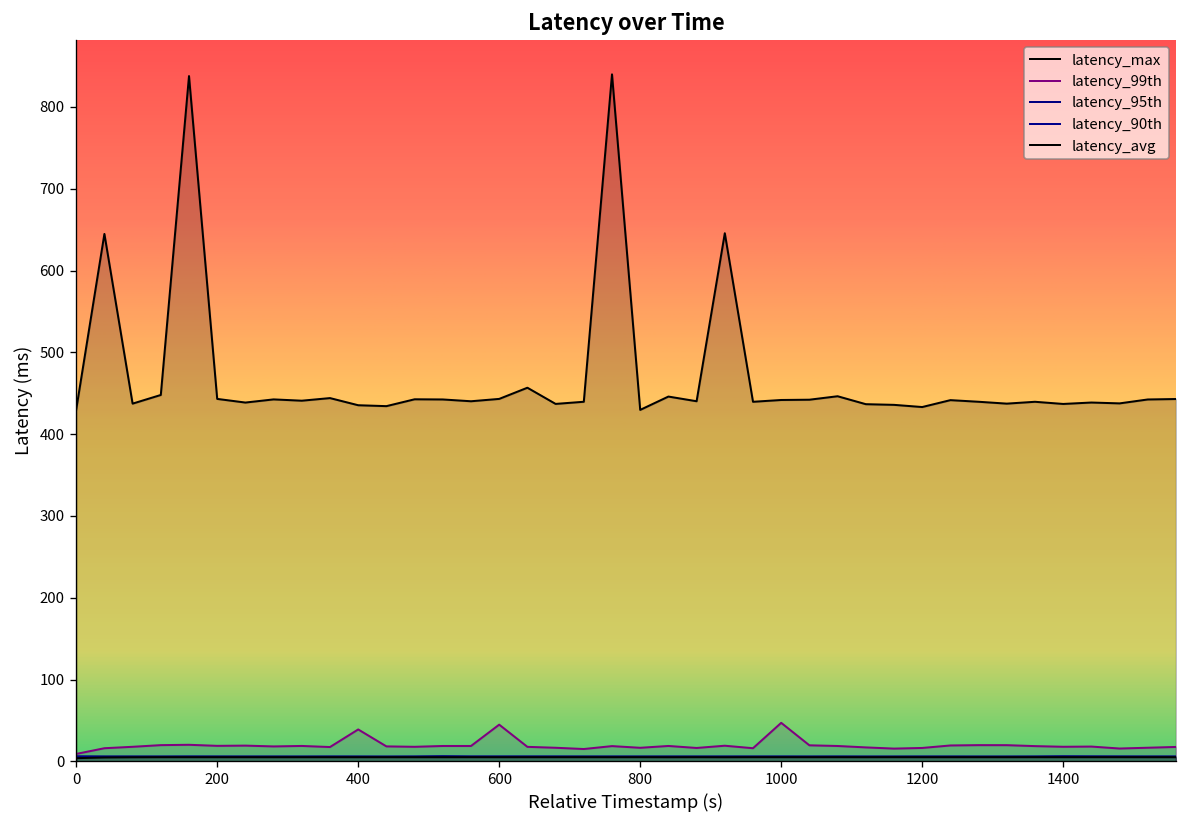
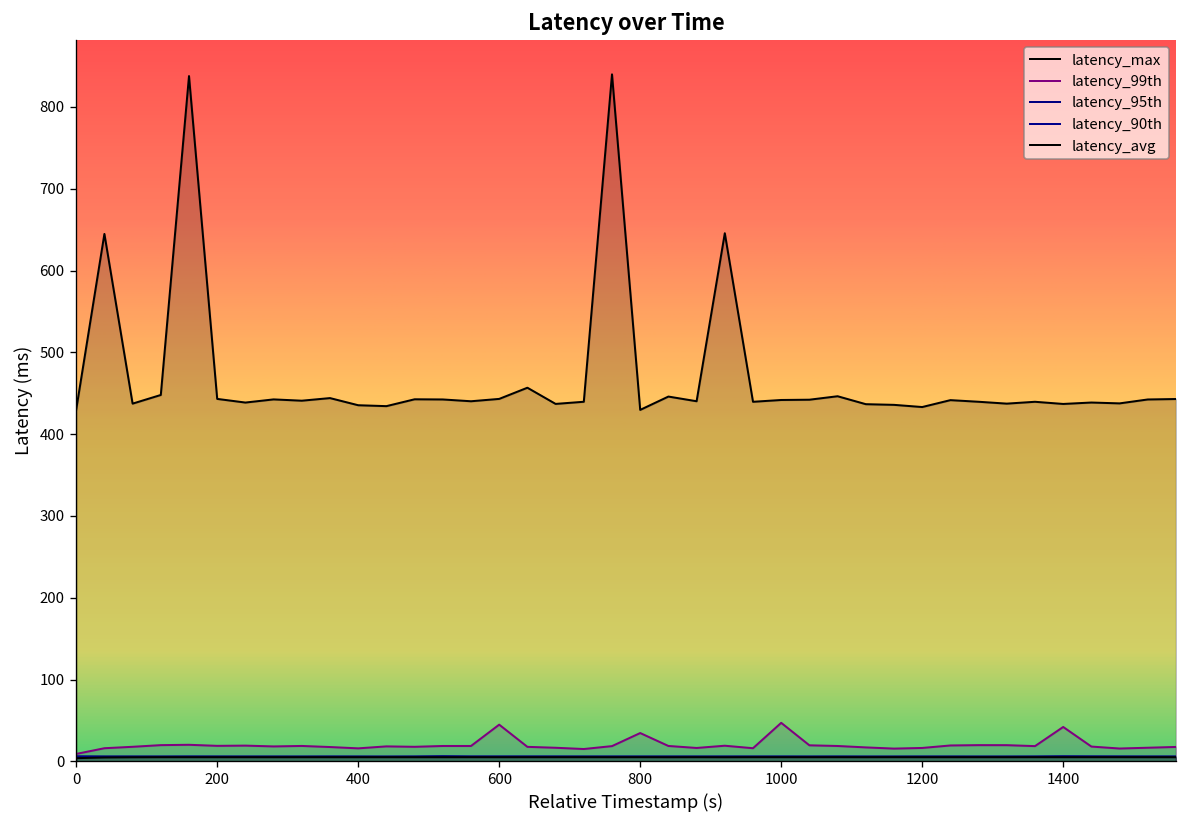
latency_99th, 400: 40 -> 20
latency_99th, 800: 20 -> 30
latency_99th, 1400: 20 -> 40
